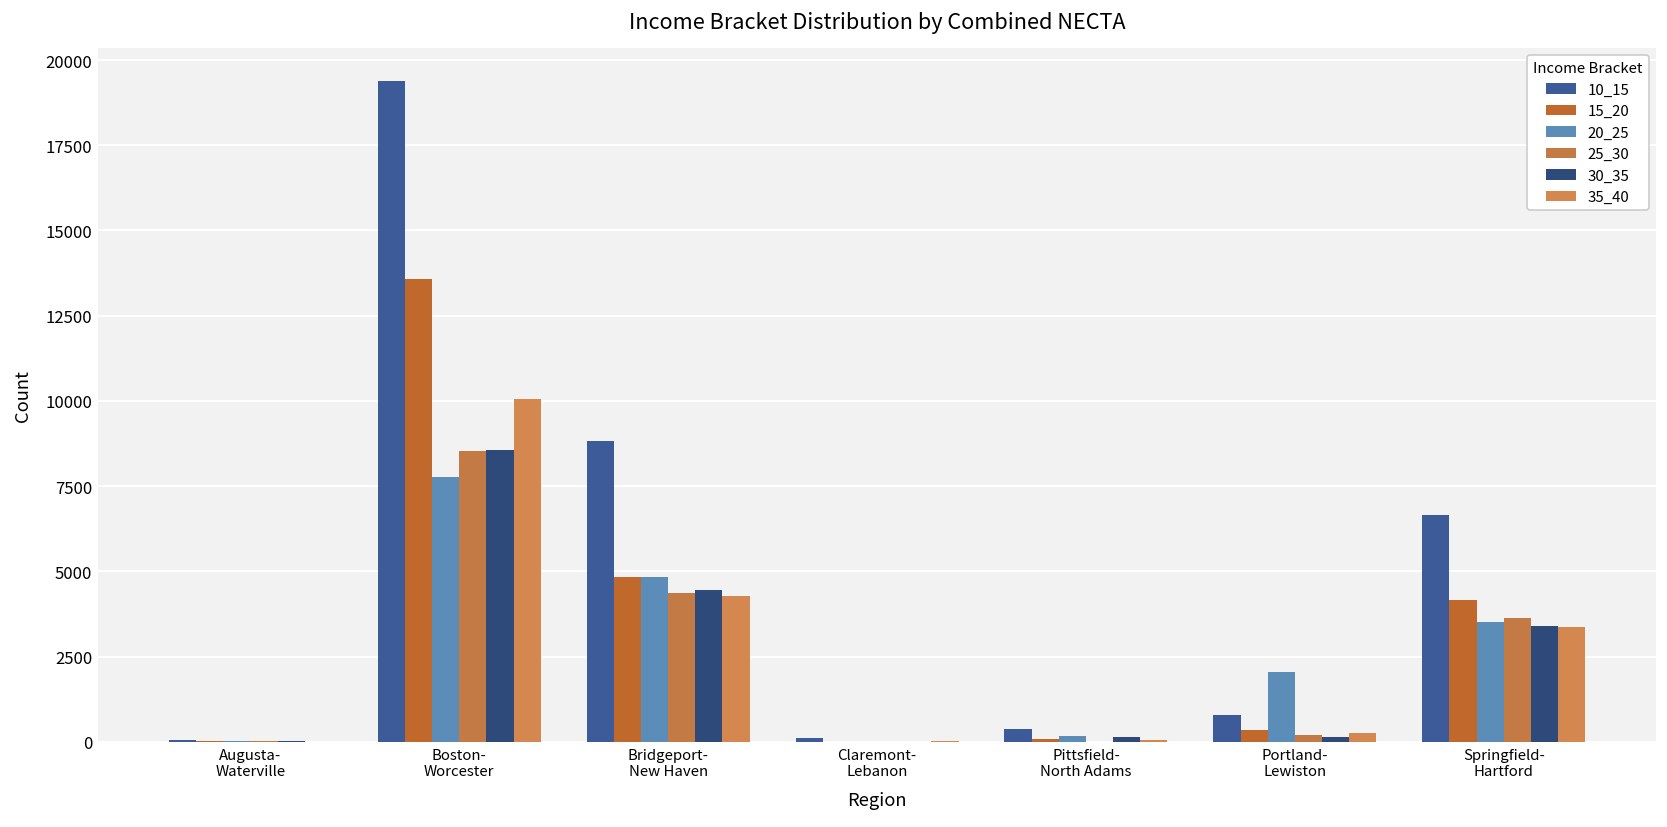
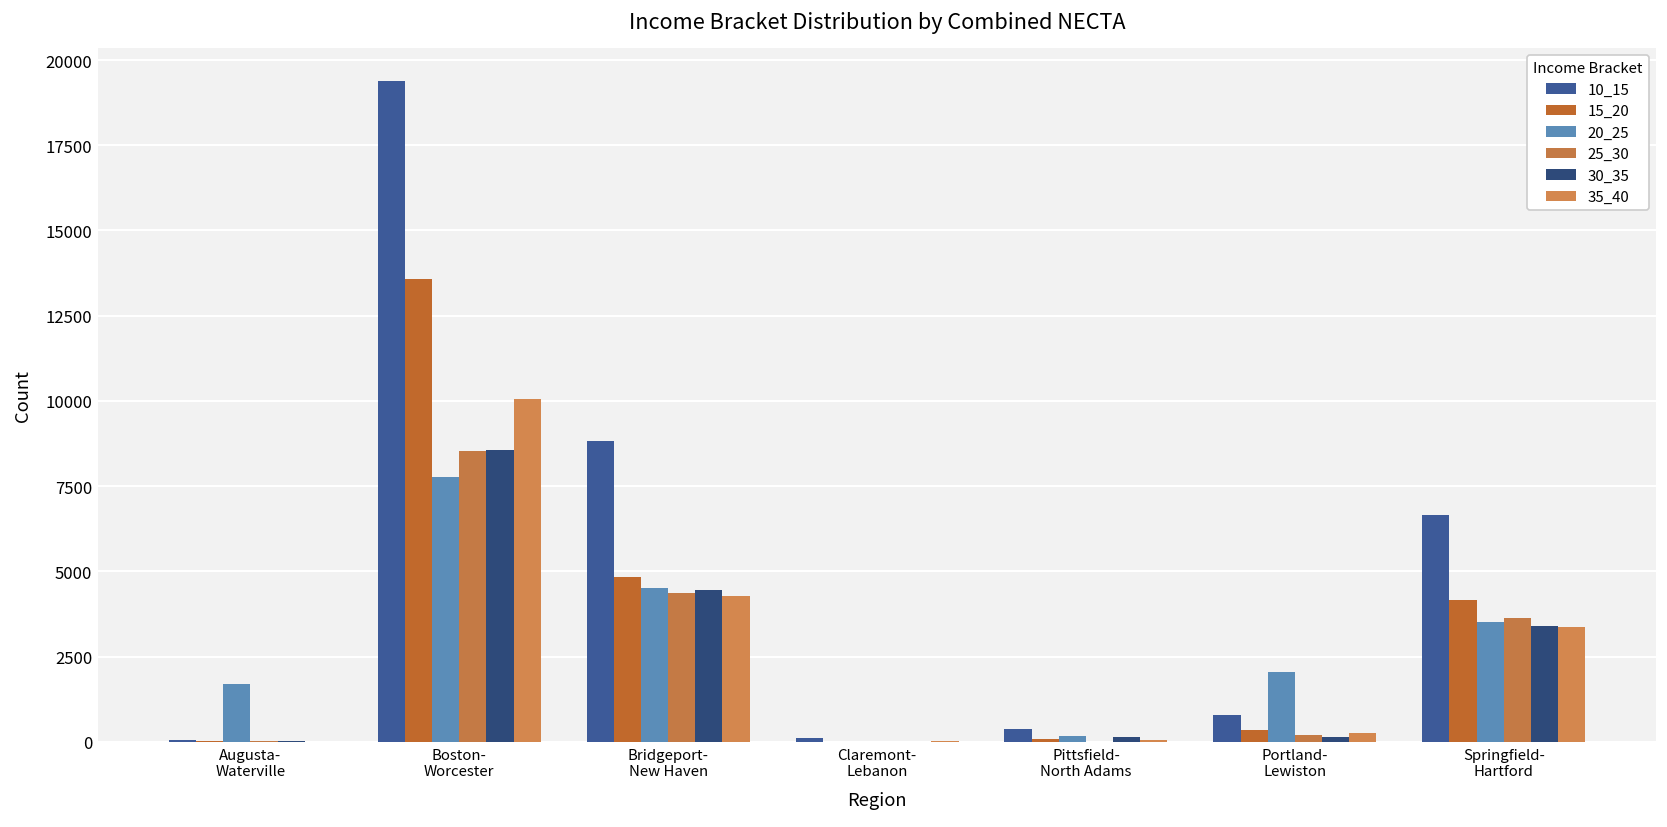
20_25, Augusta- Waterville: 0 -> 1700
20_25, Bridgeport- New Haven: 4800 -> 4500
